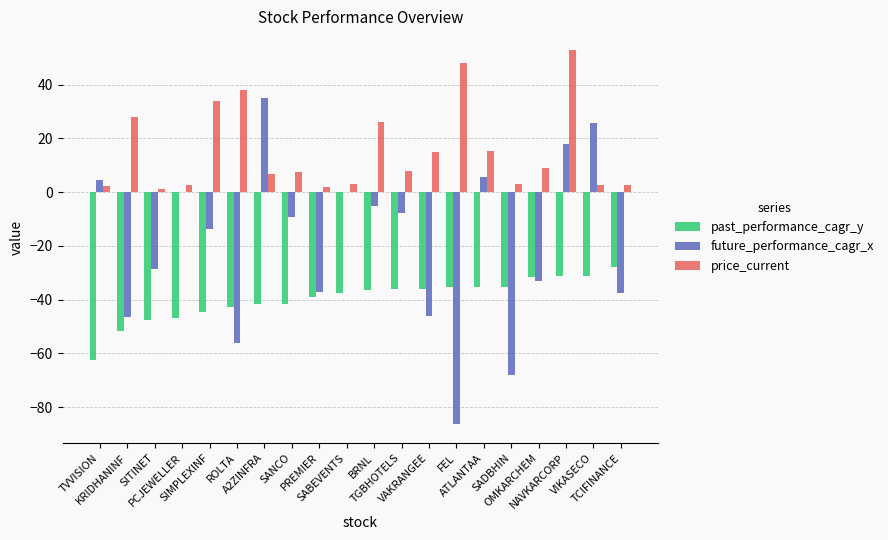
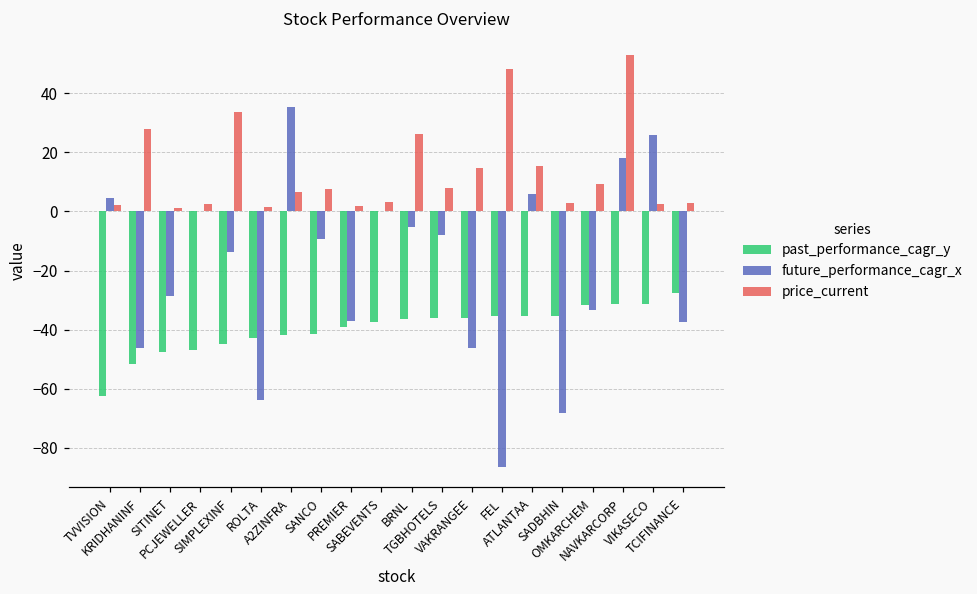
future_performance_cagr_x, ROLTA: -56 -> -64
price_current, ROLTA: 38 -> 2
